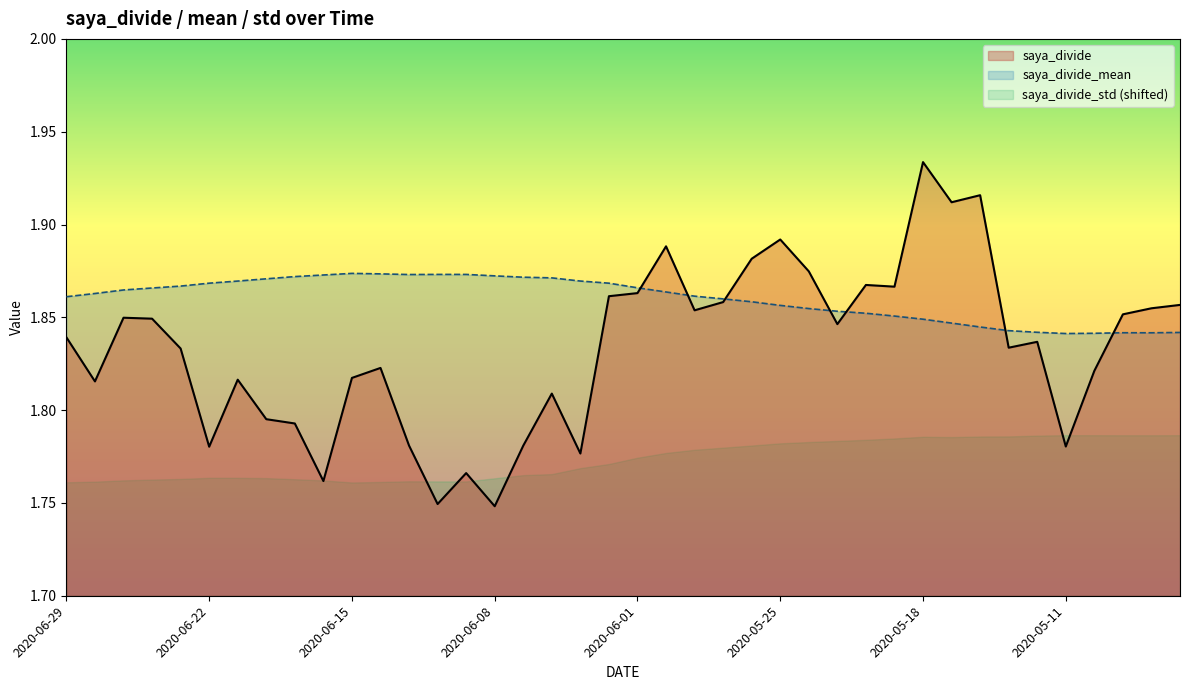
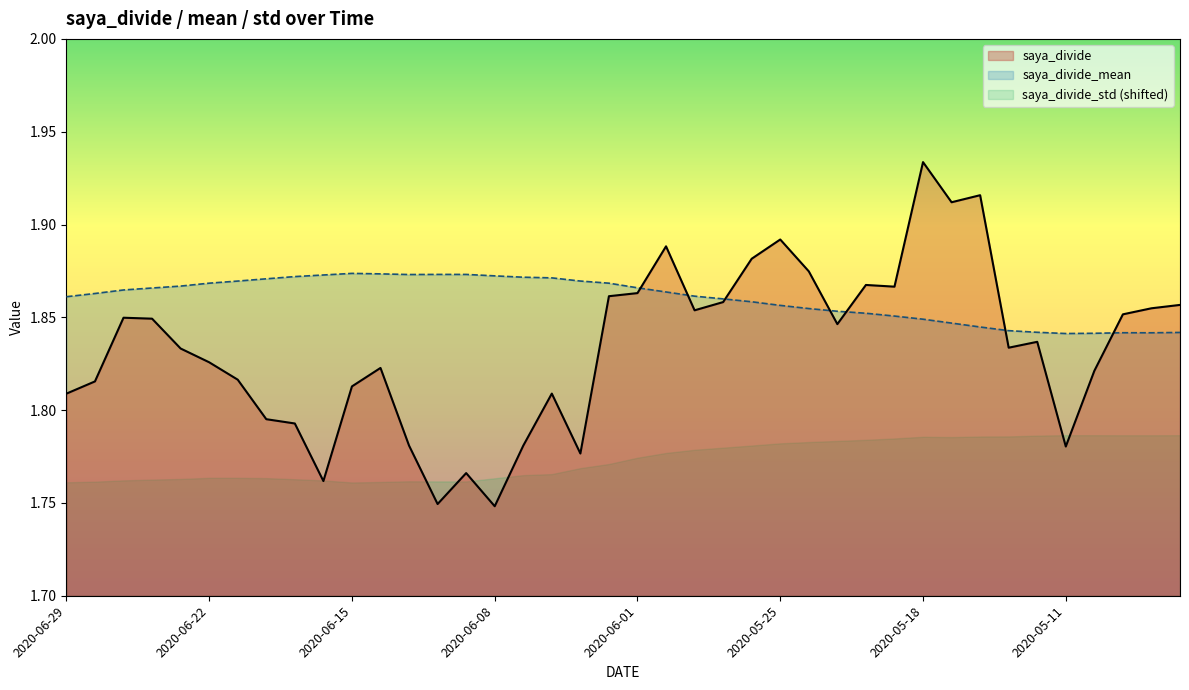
saya_divide, 2020-06-29: 1.839 -> 1.809
saya_divide, 2020-06-22: 1.780 -> 1.826
saya_divide, 2020-06-15: 1.817 -> 1.813
